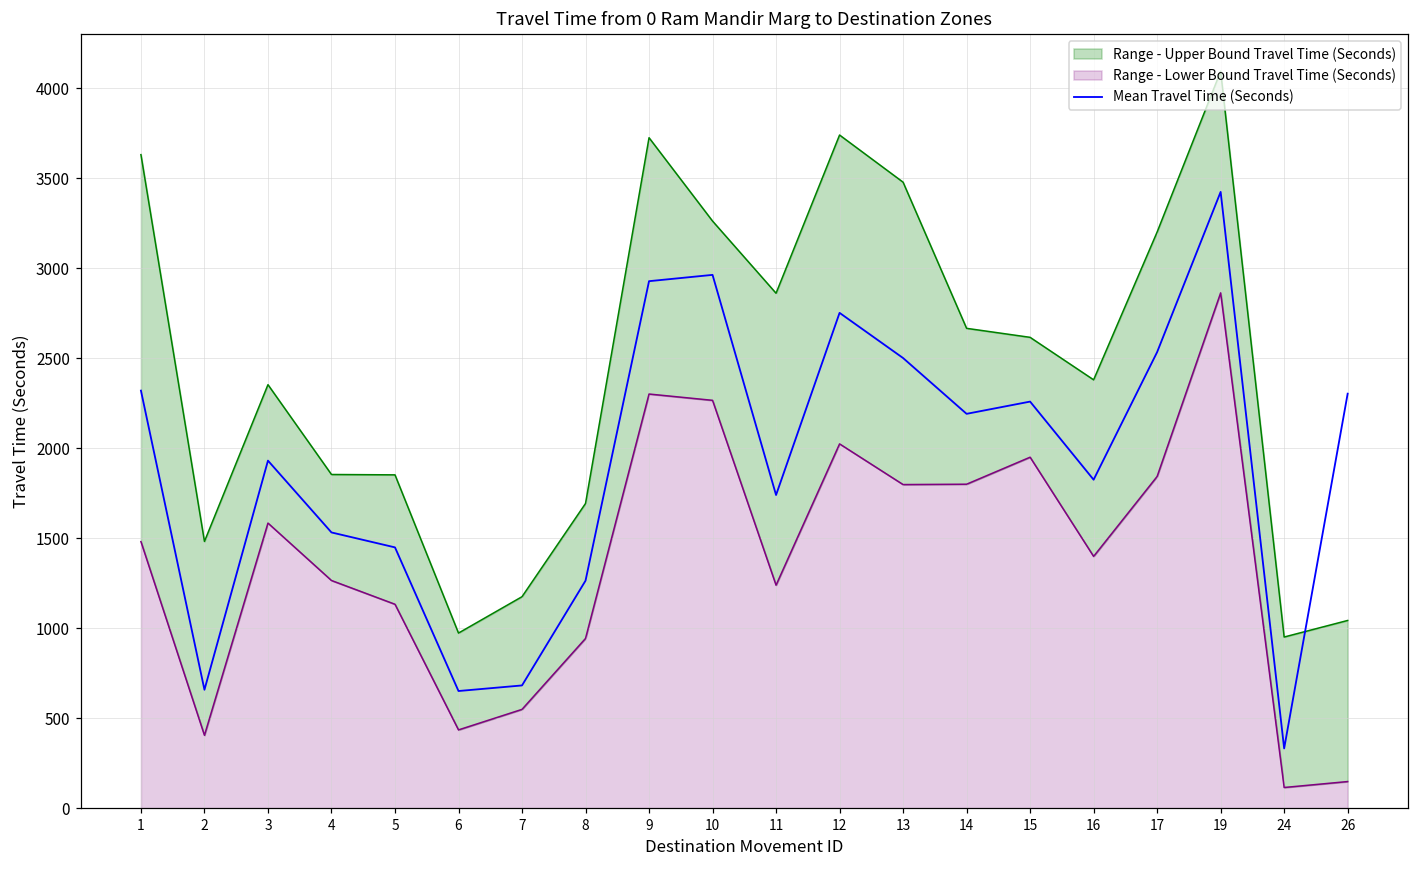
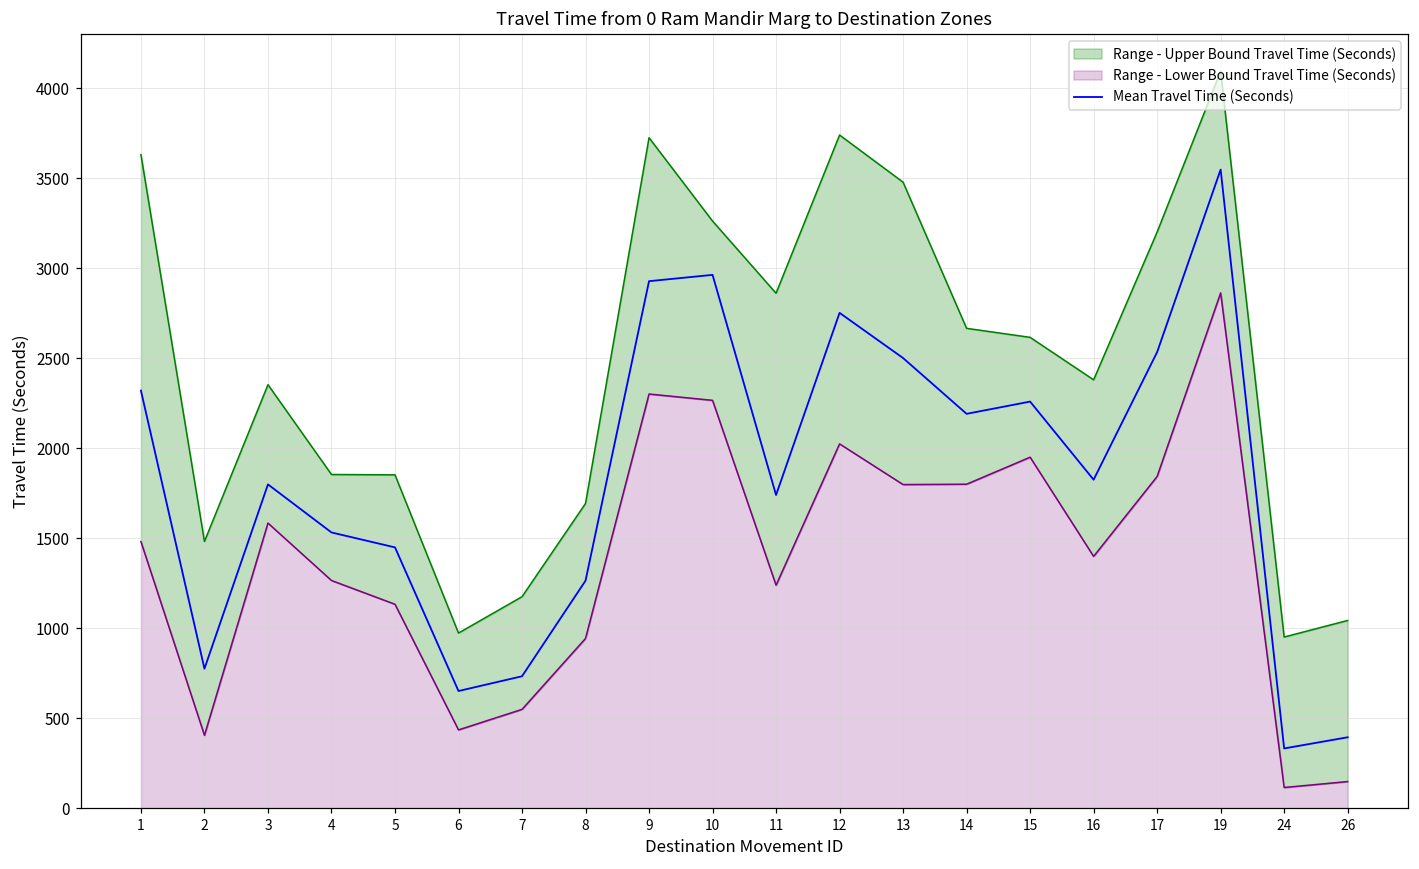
Mean Travel Time (Seconds), 2: 660 -> 780
Mean Travel Time (Seconds), 3: 1930 -> 1800
Mean Travel Time (Seconds), 7: 680 -> 730
Mean Travel Time (Seconds), 19: 3420 -> 3550
Mean Travel Time (Seconds), 26: 2300 -> 390
